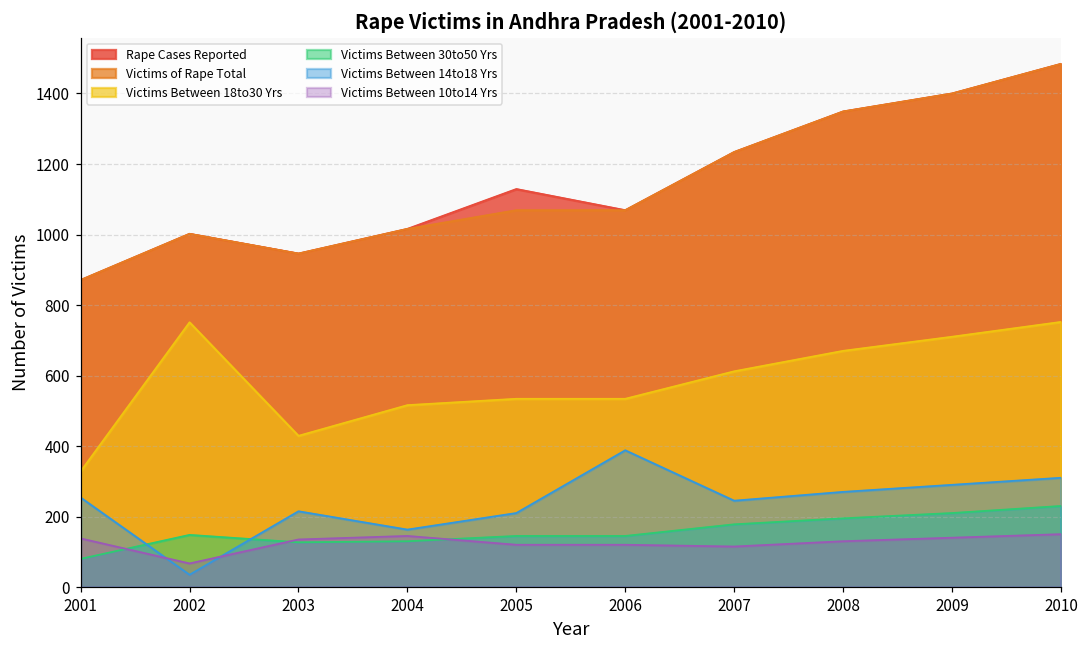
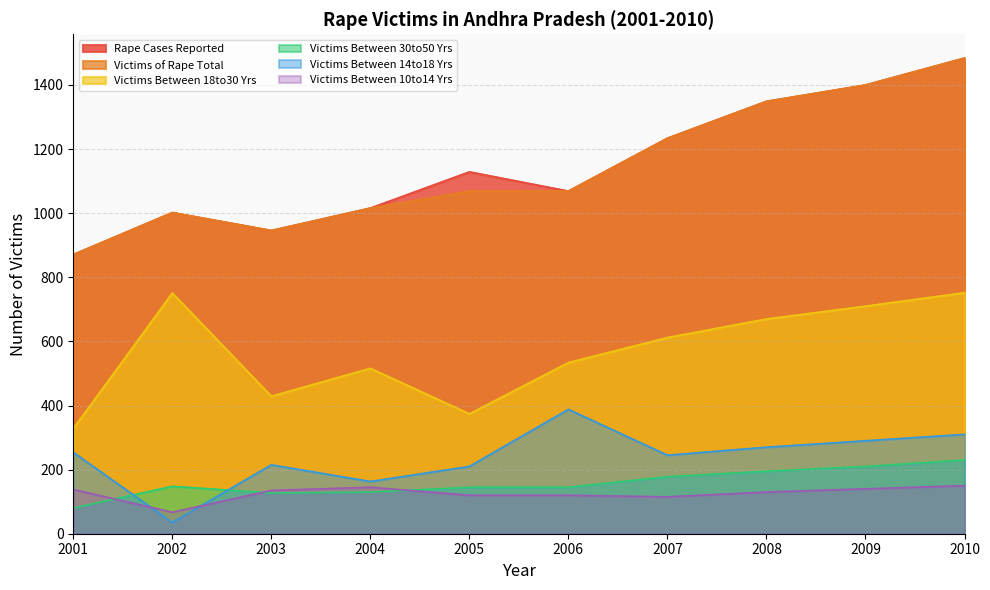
Victims Between 18to30 Yrs, 2005: 530 -> 370
